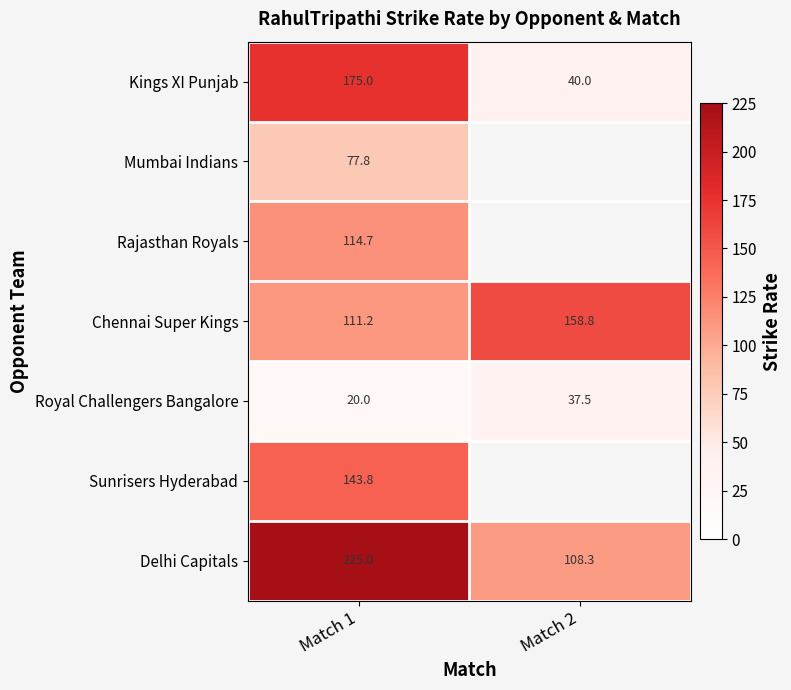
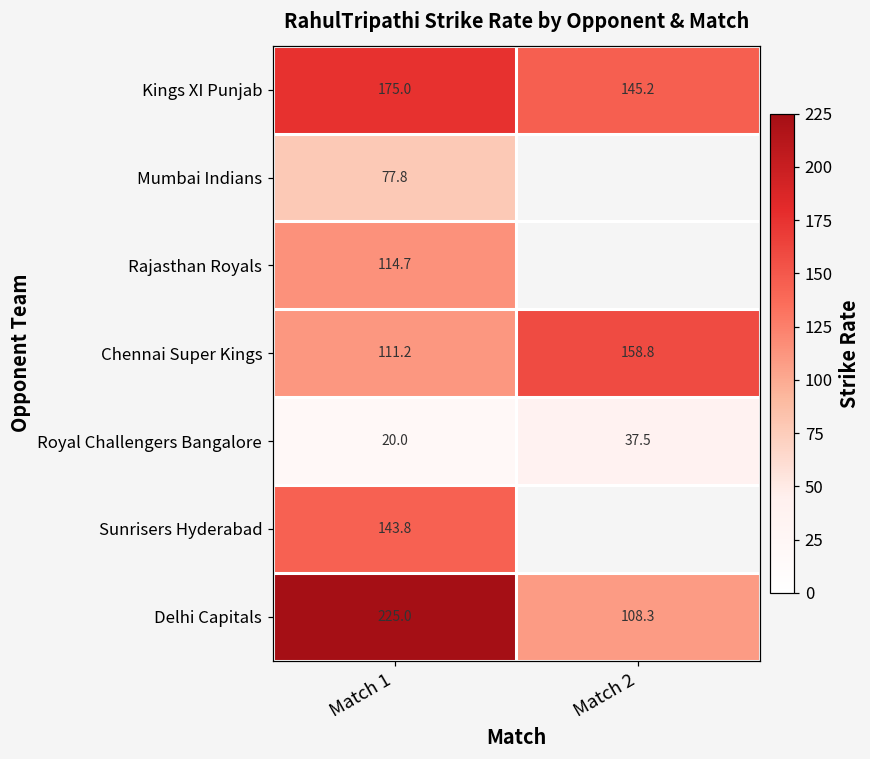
Kings XI Punjab, Match 2: 40.0 -> 145.2
